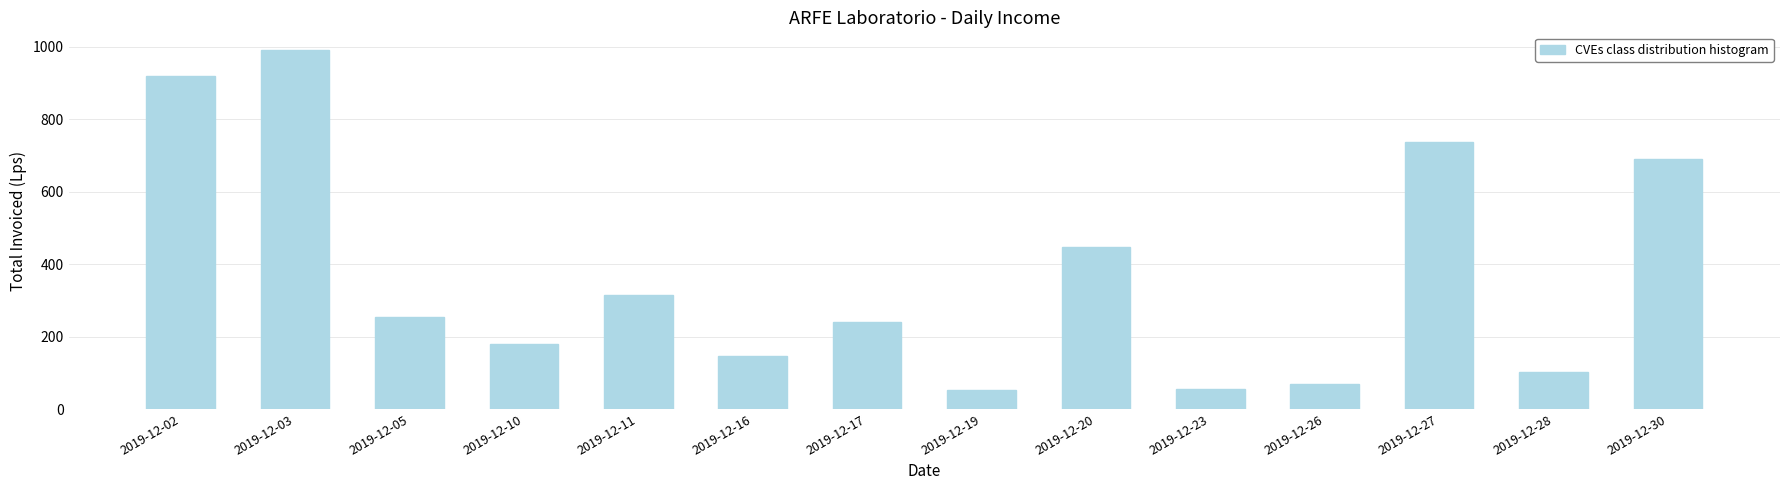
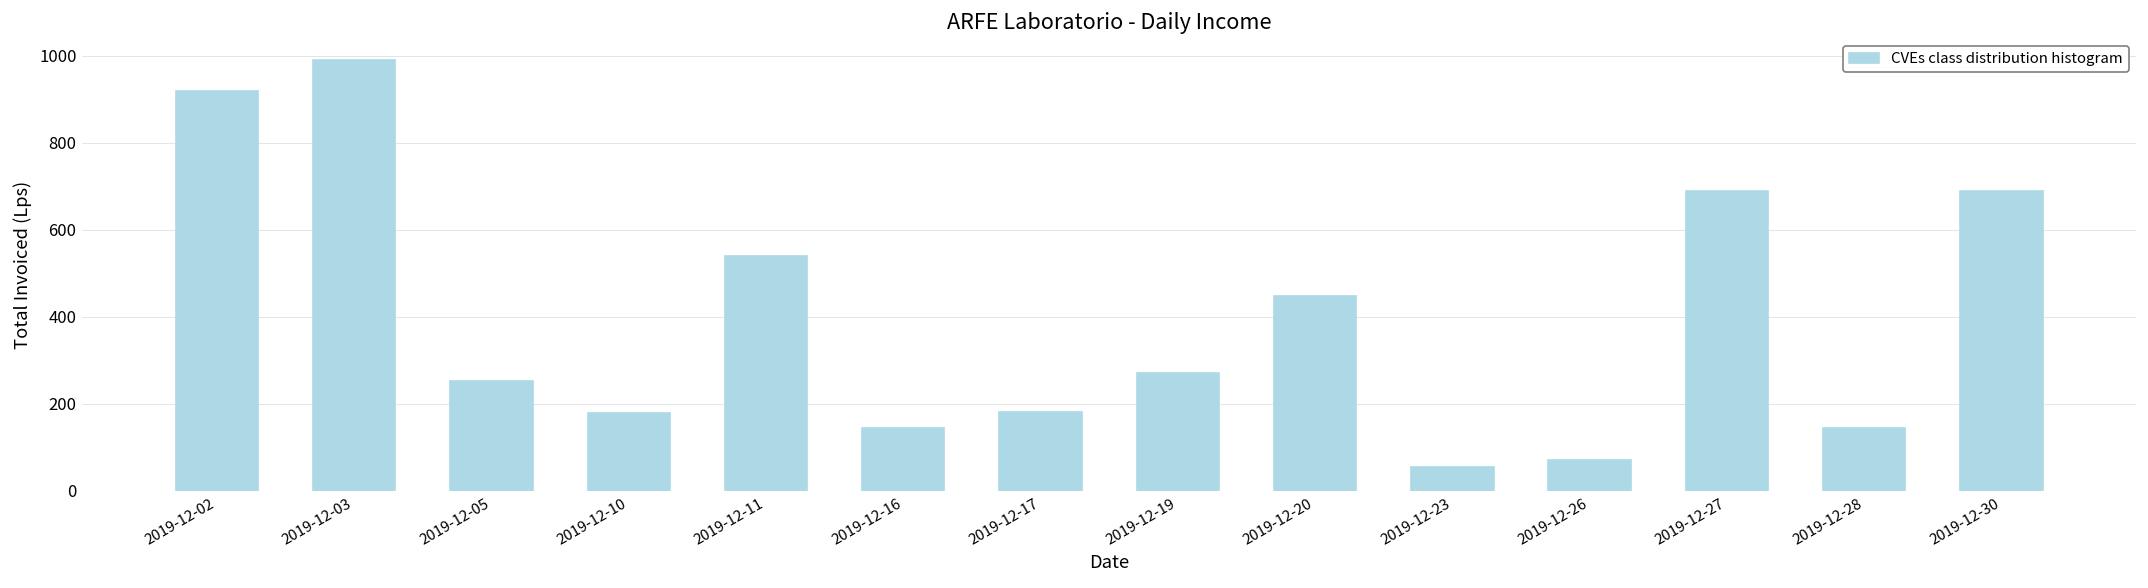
2019-12-11: 320 -> 540
2019-12-17: 240 -> 180
2019-12-19: 50 -> 270
2019-12-27: 740 -> 690
2019-12-28: 100 -> 150
